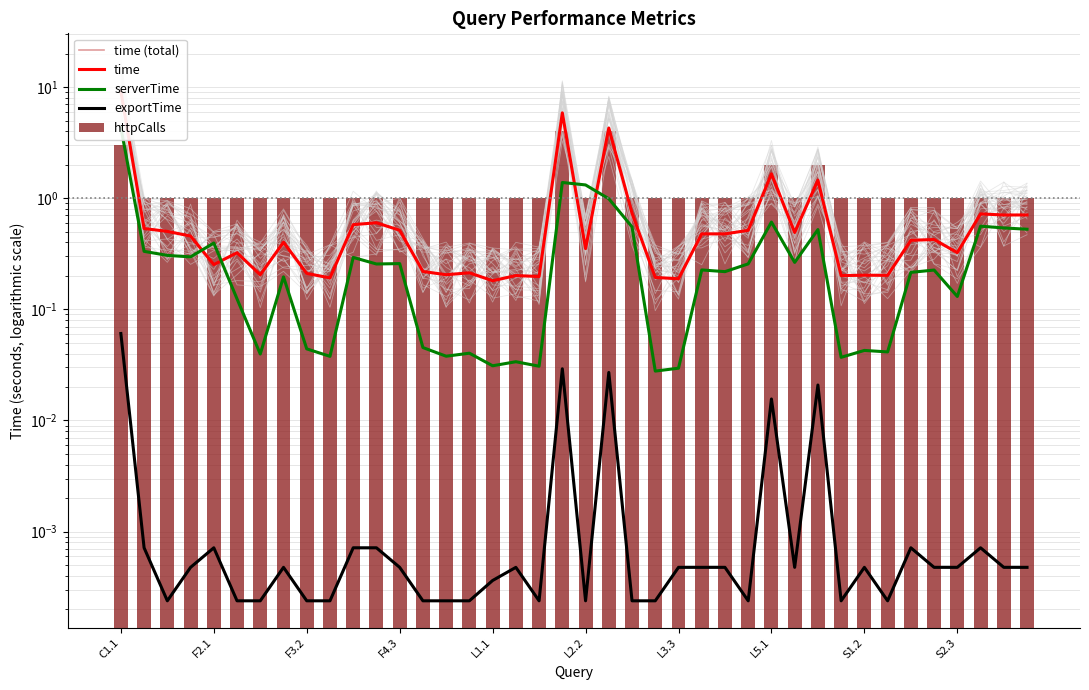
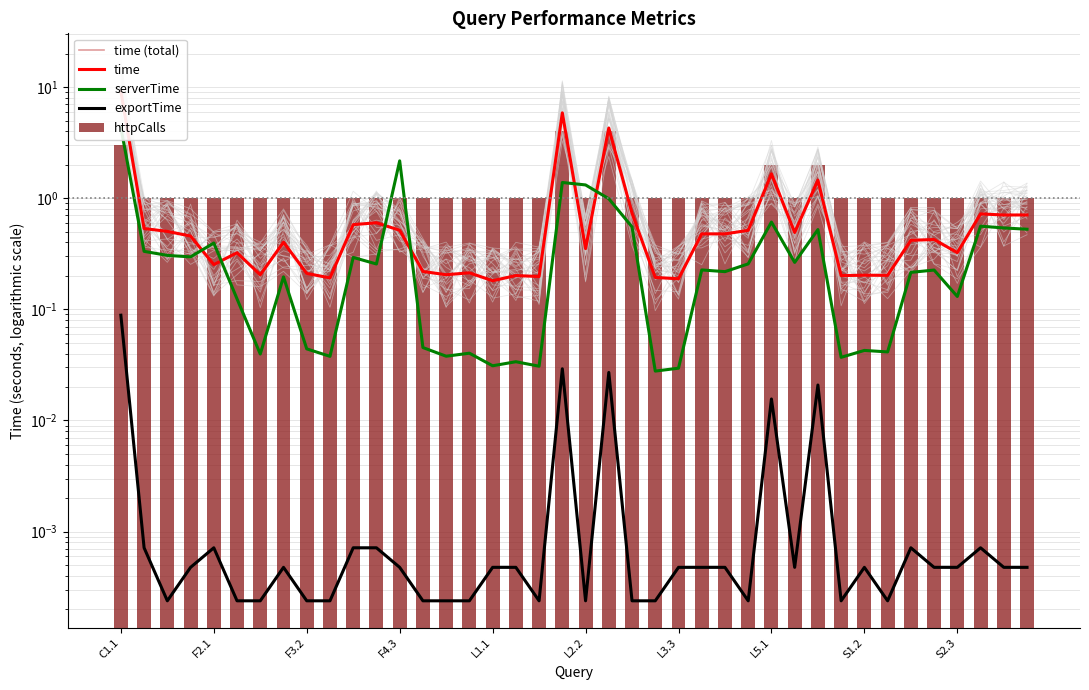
exportTime, C1.1: 0.06 -> 0.09
serverTime, F4.3: 0.26 -> 2.2
exportTime, L1.1: 0.00036 -> 0.00048
